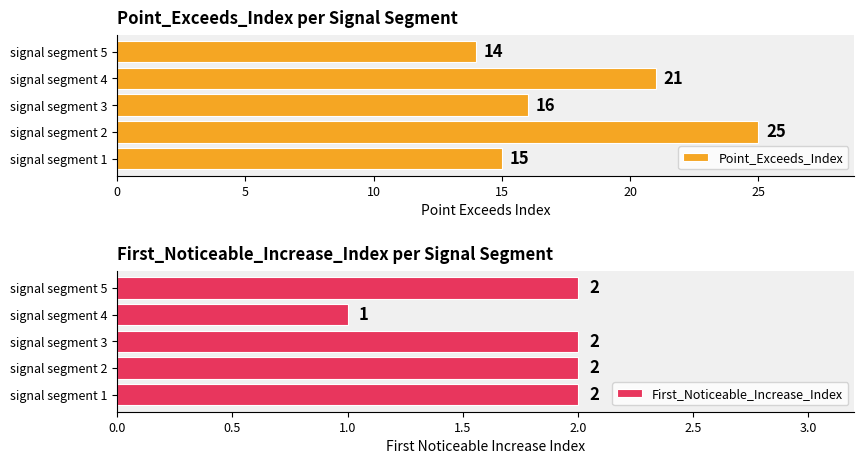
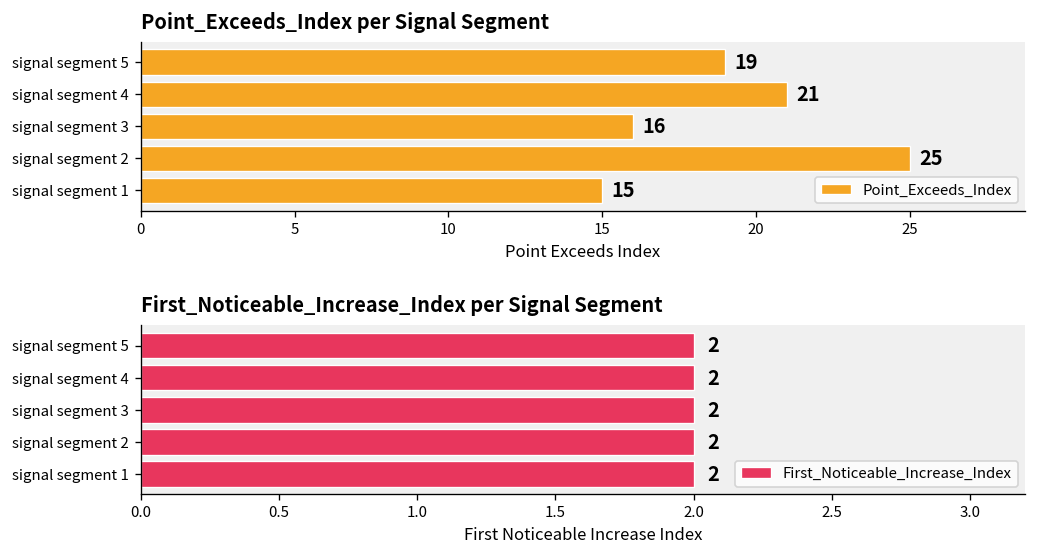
Point_Exceeds_Index per Signal Segment, signal segment 5: 14 -> 19
First_Noticeable_Increase_Index per Signal Segment, signal segment 4: 1 -> 2
